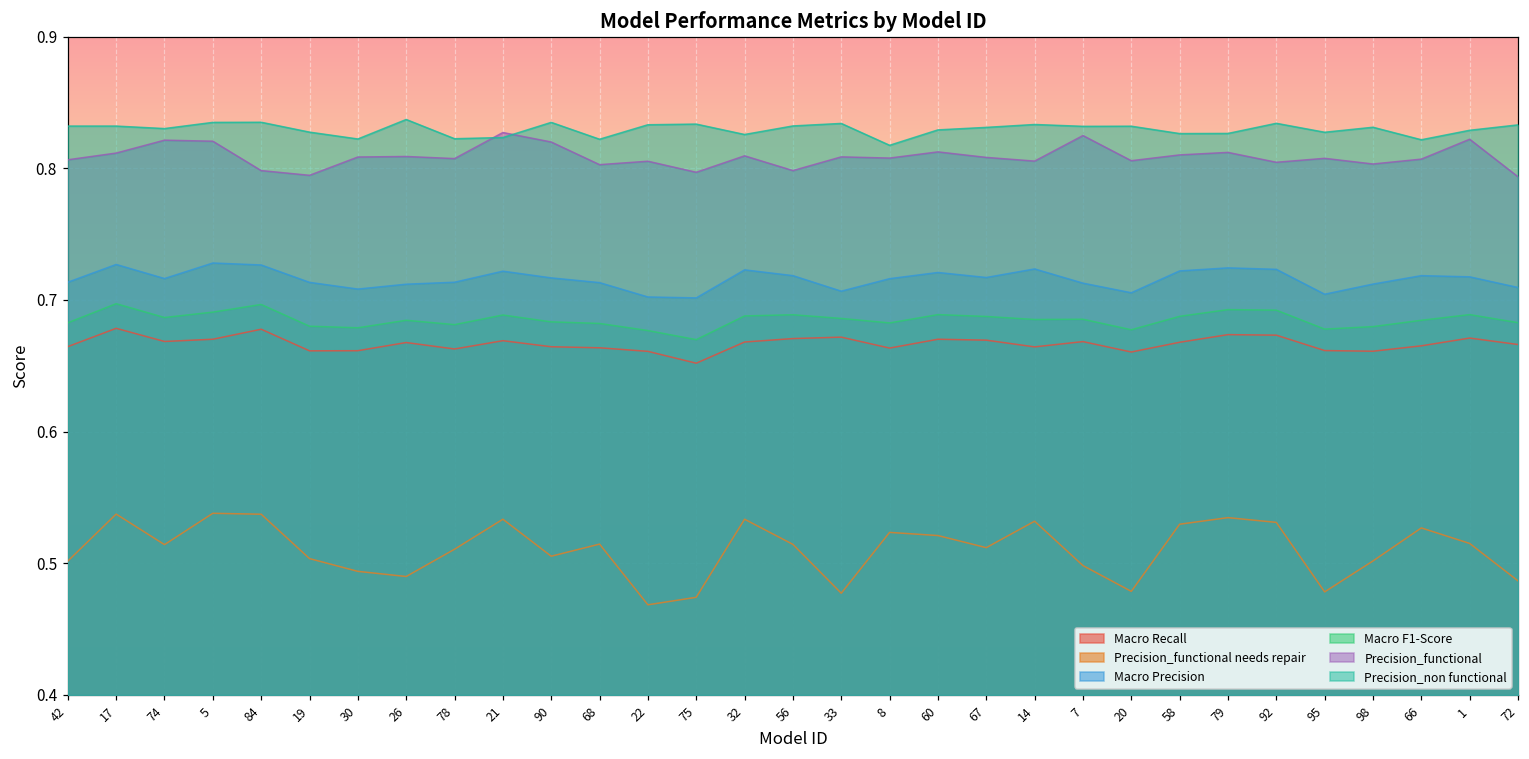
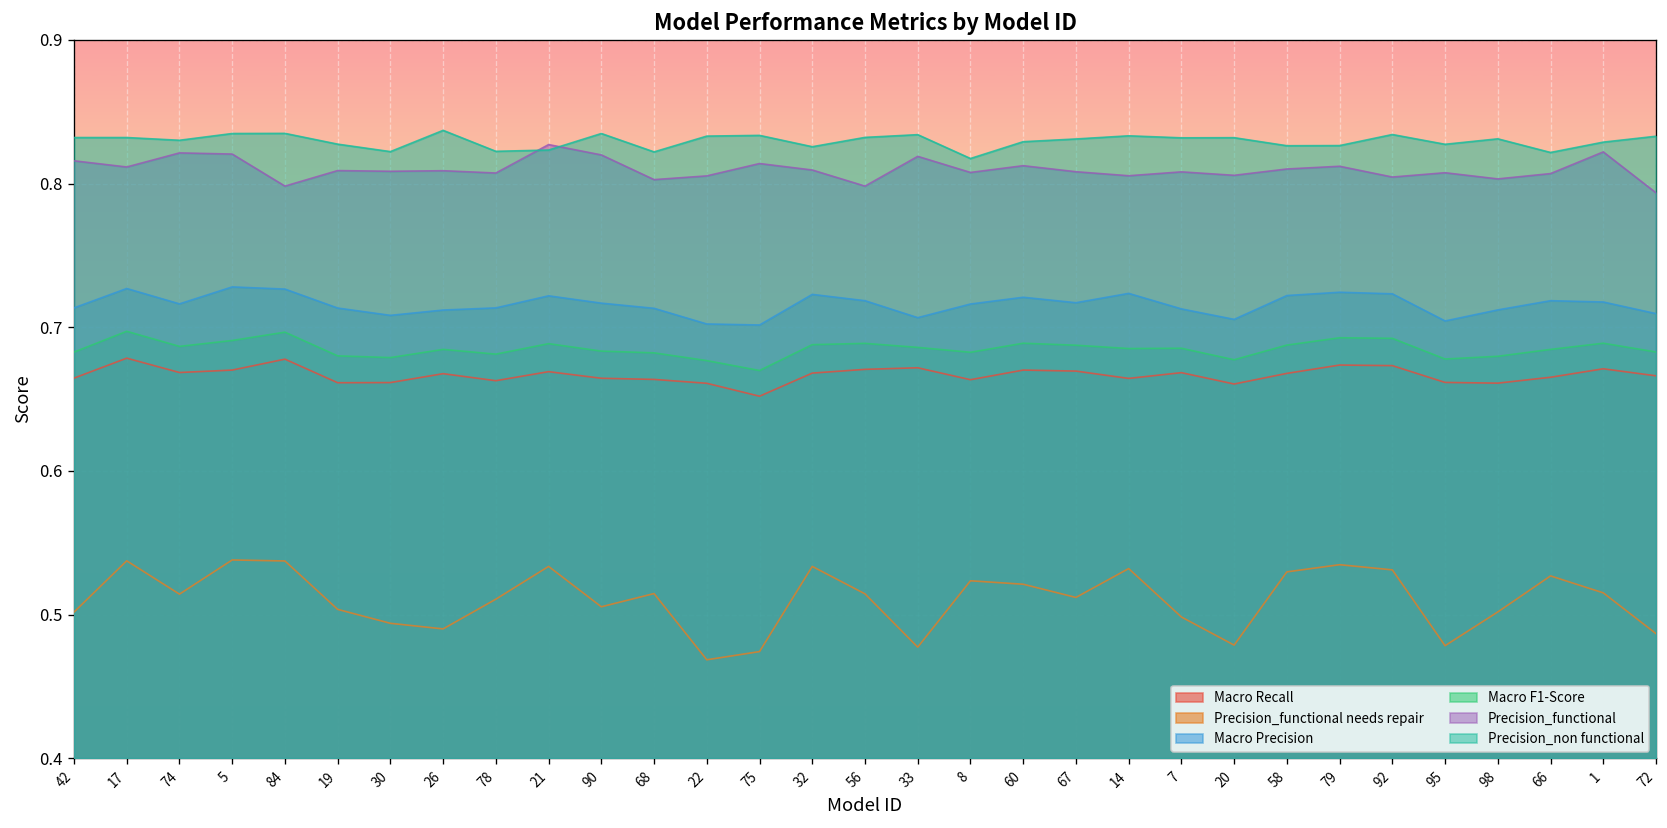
Precision_functional, 42: 0.807 -> 0.816
Precision_functional, 19: 0.795 -> 0.809
Precision_functional, 75: 0.797 -> 0.814
Precision_functional, 33: 0.809 -> 0.819
Precision_functional, 7: 0.825 -> 0.808
